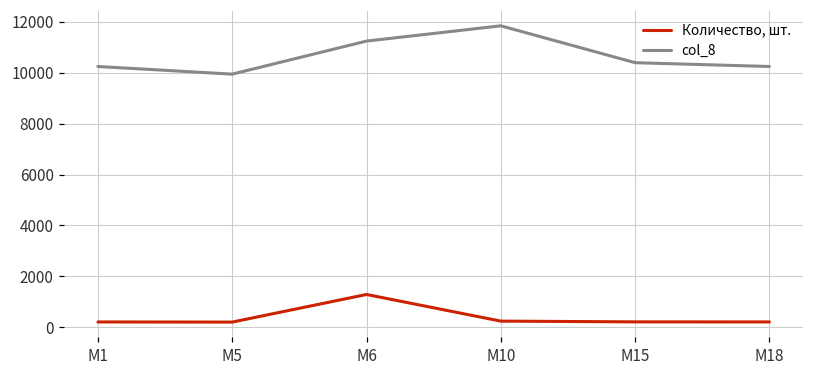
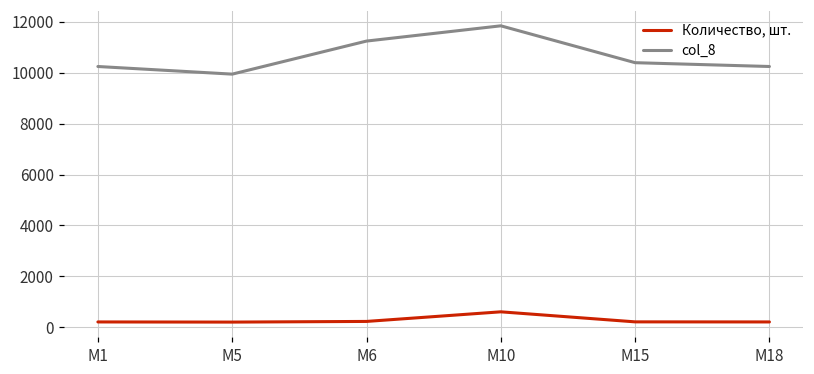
Количество, шт., M6: 1300 -> 200
Количество, шт., M10: 200 -> 600
